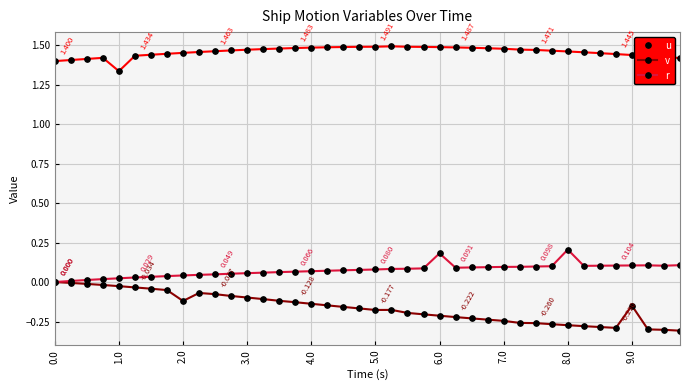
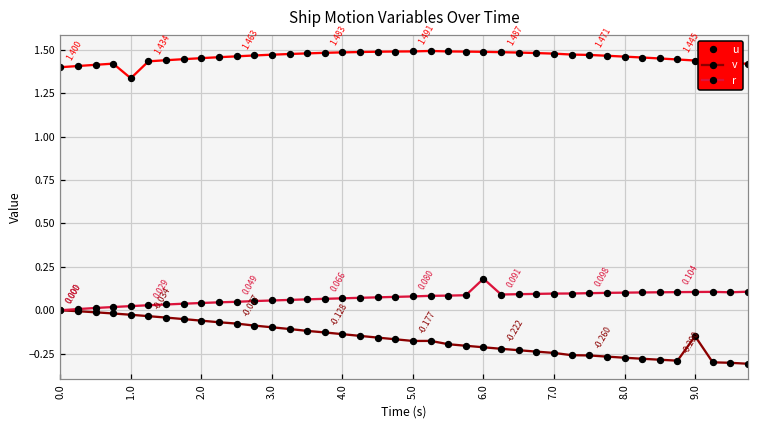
v, 2.0: -0.12 -> -0.06
r, 8.0: 0.21 -> 0.10
